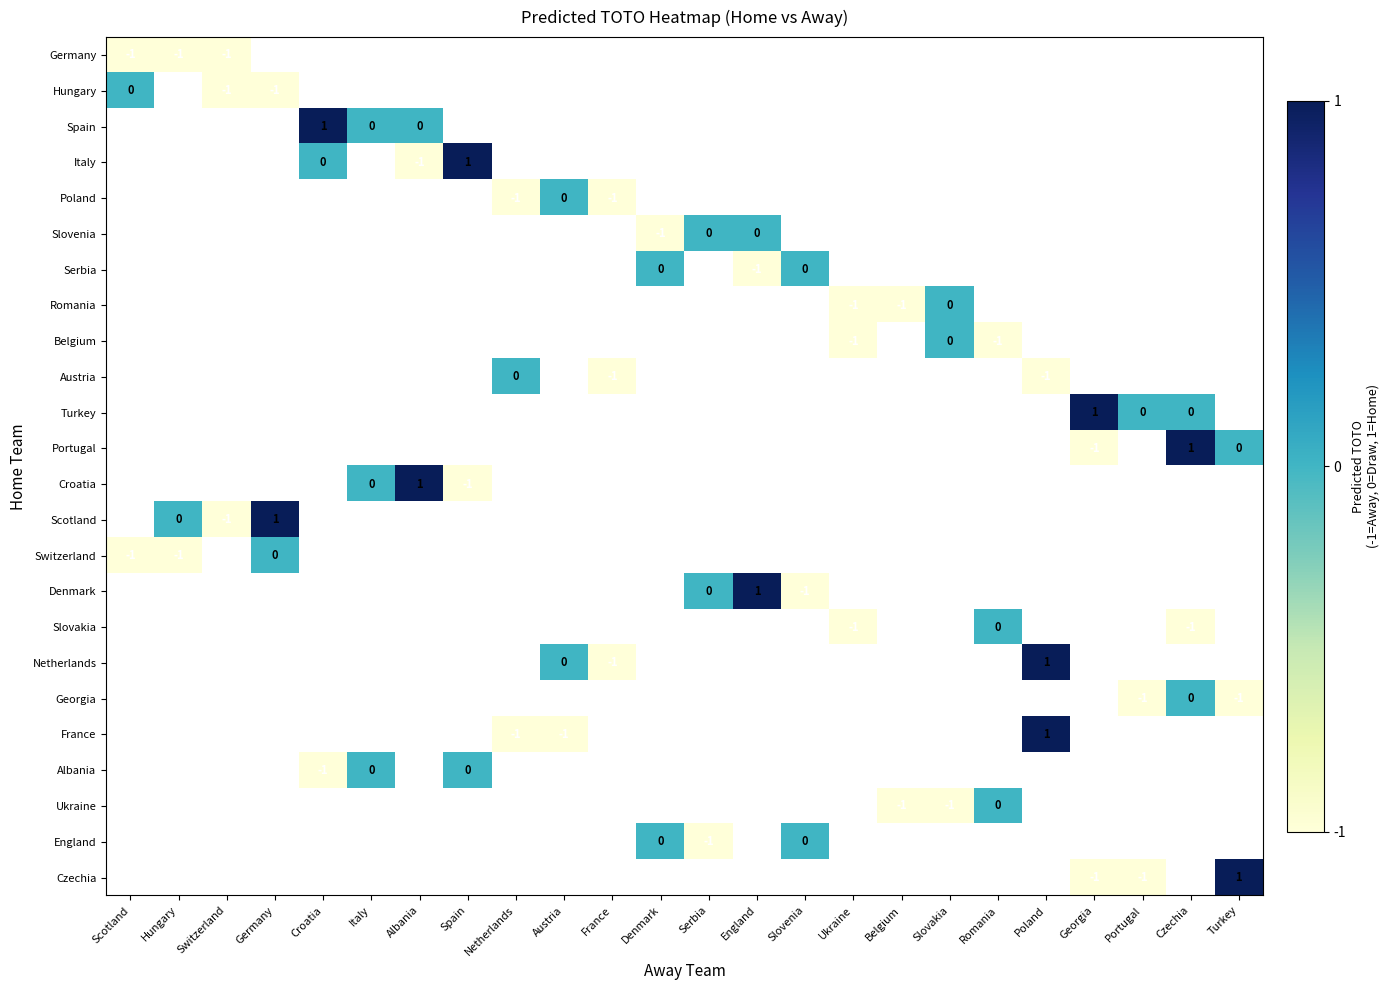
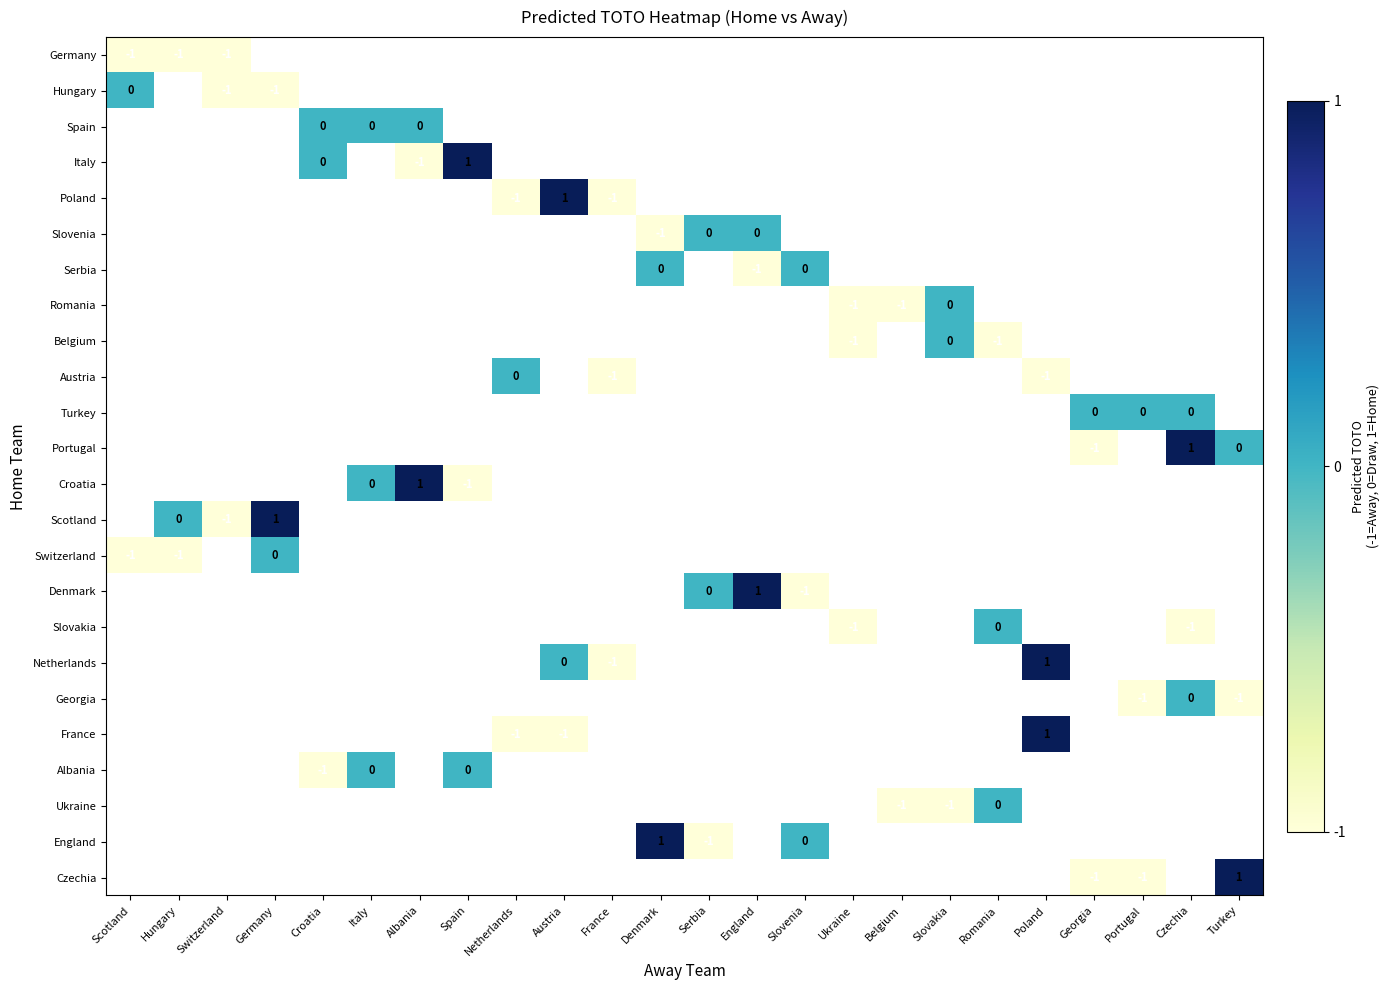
Spain, Croatia: 1 -> 0
Poland, Austria: 0 -> 1
Turkey, Georgia: 1 -> 0
England, Denmark: 0 -> 1
